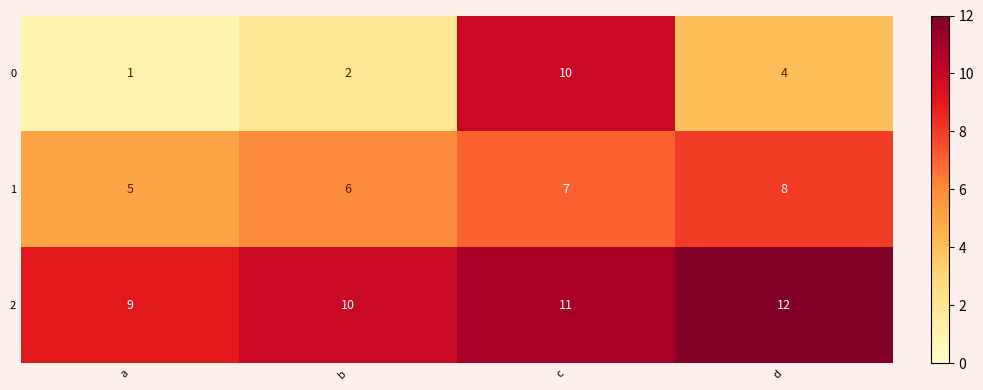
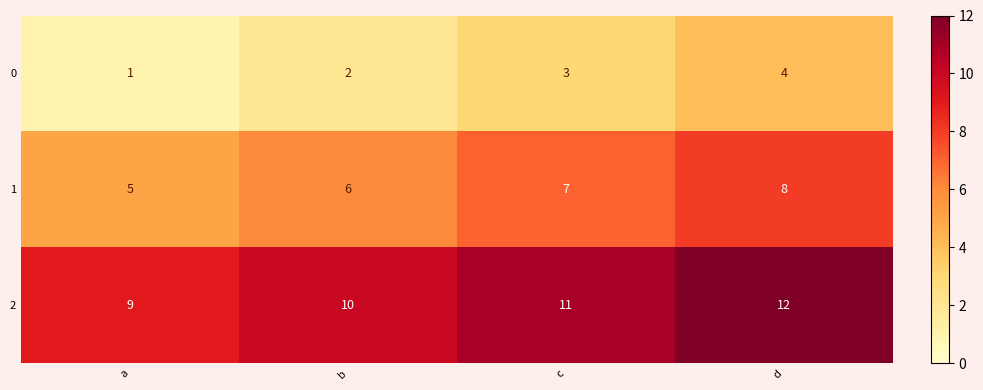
0, c: 10 -> 3
